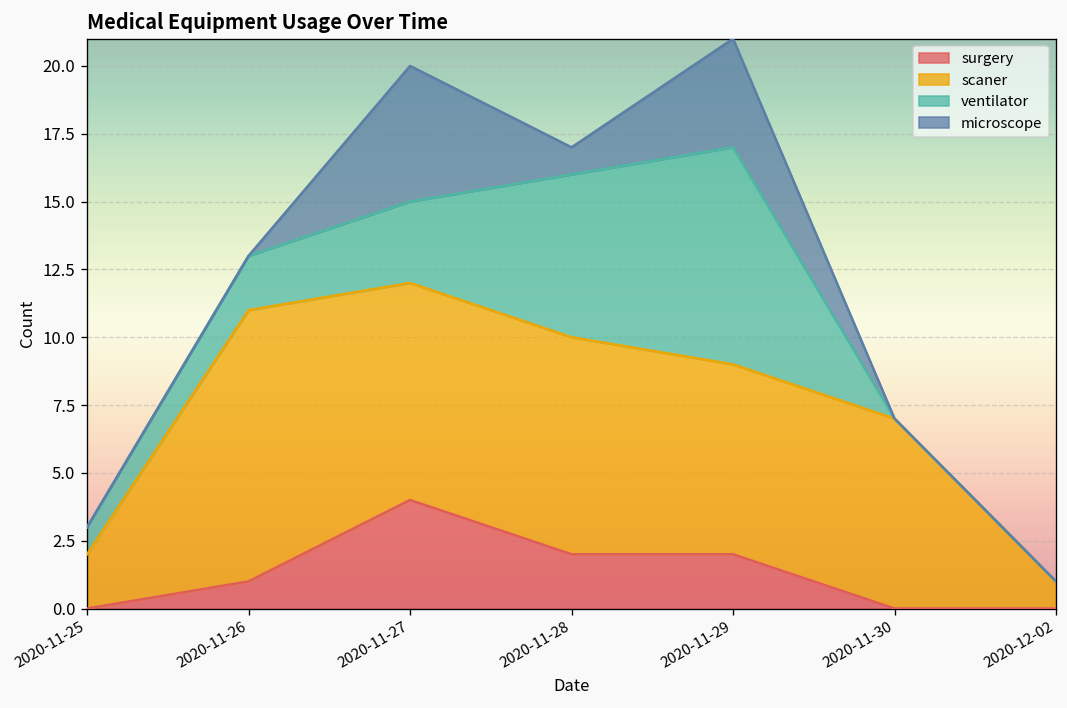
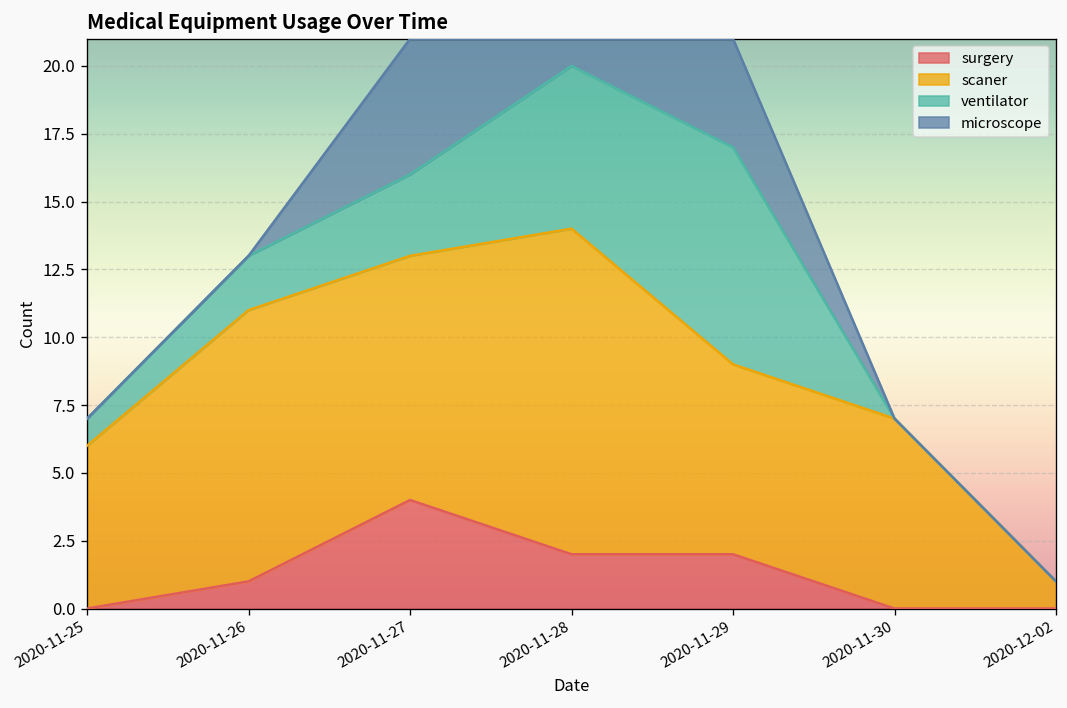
scaner, 2020-11-25: 2 -> 6
scaner, 2020-11-27: 8 -> 9
scaner, 2020-11-28: 8 -> 12
